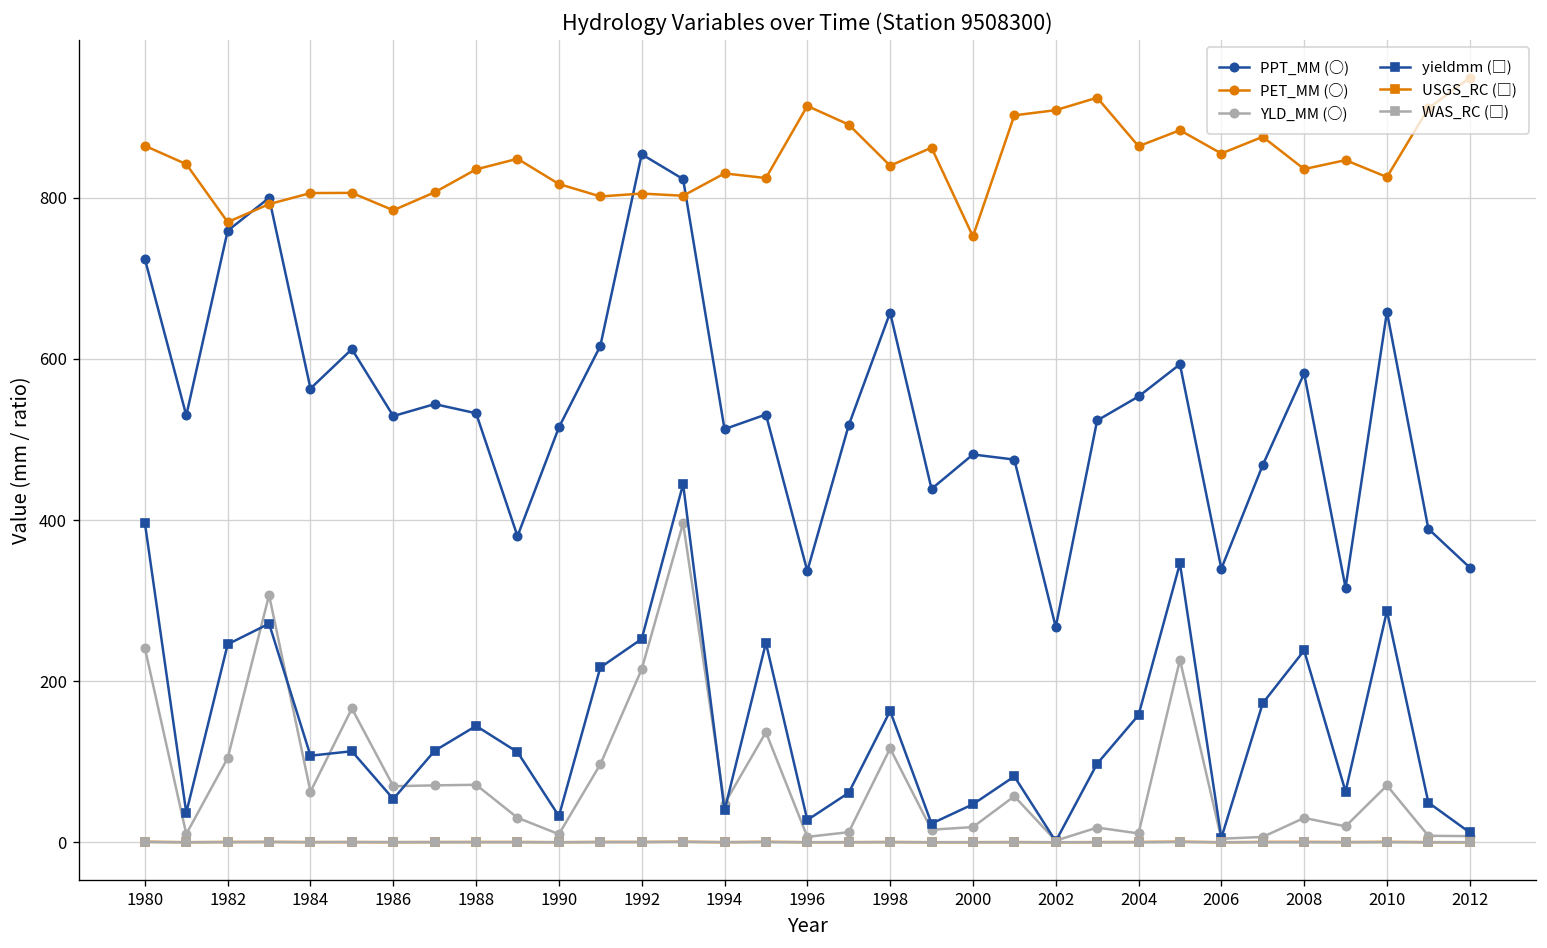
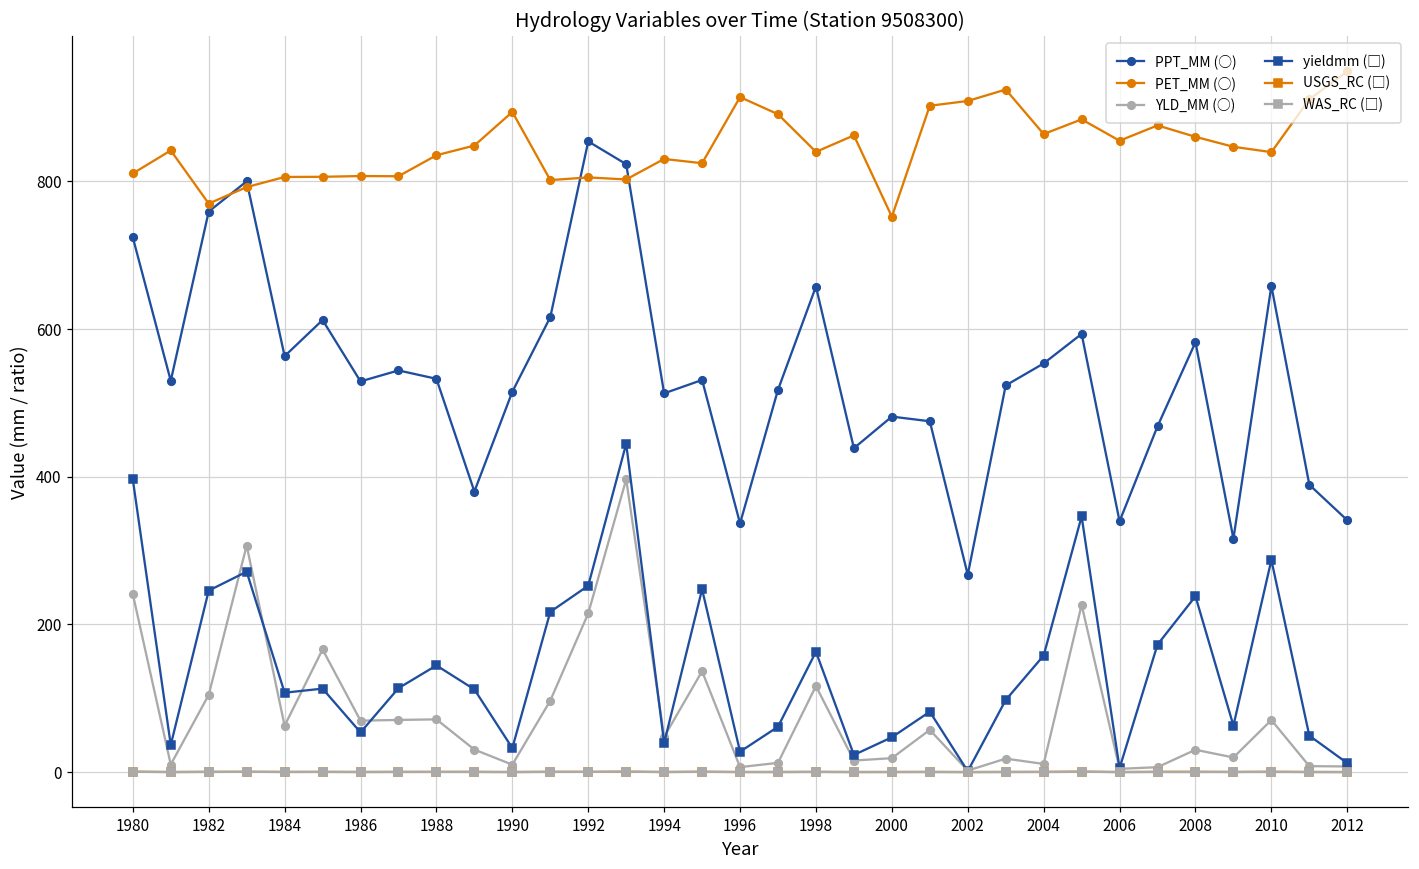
PET_MM (○), 1980: 860 -> 810
PET_MM (○), 1986: 780 -> 810
PET_MM (○), 1990: 820 -> 890
PET_MM (○), 2008: 840 -> 860
PET_MM (○), 2010: 830 -> 840
